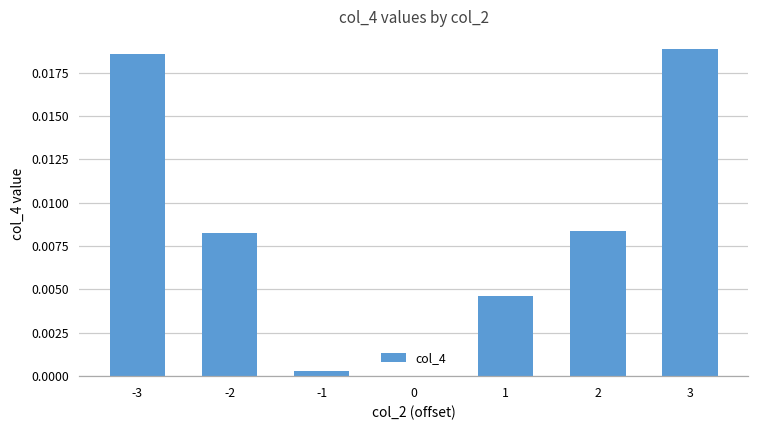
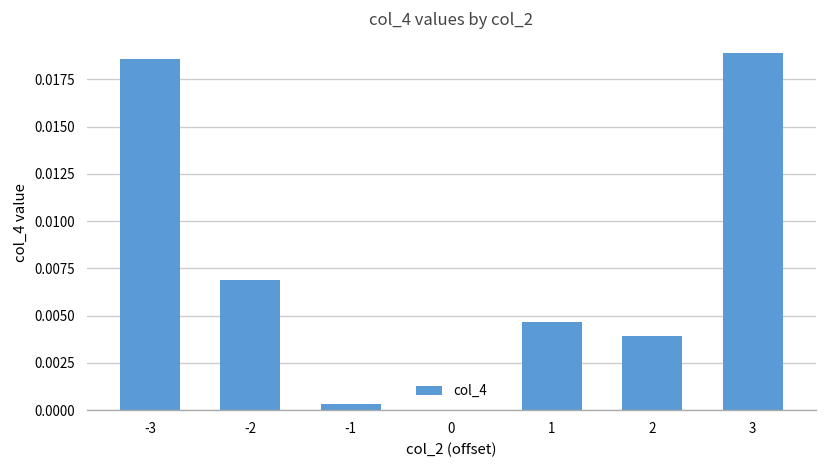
-2: 0.0083 -> 0.0069
2: 0.0084 -> 0.0039
